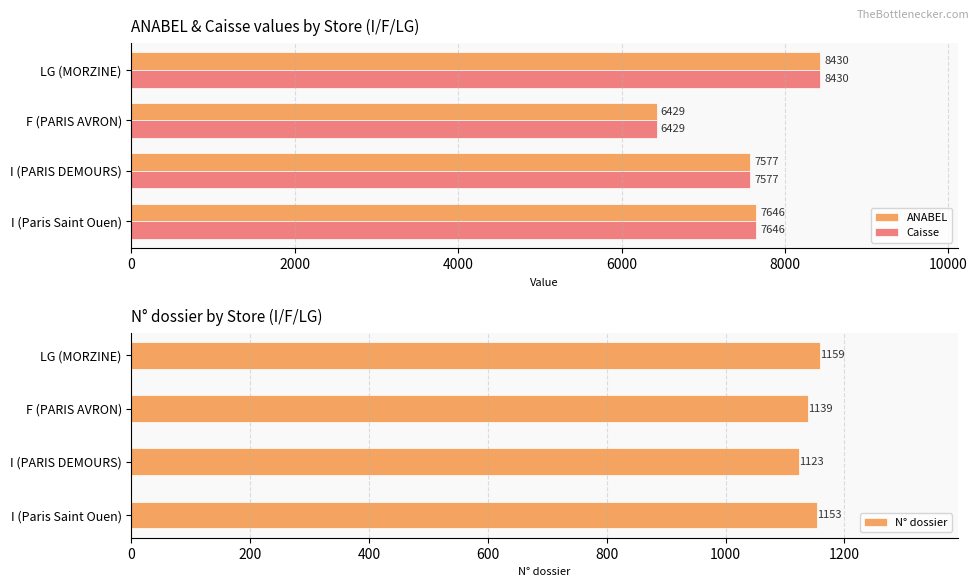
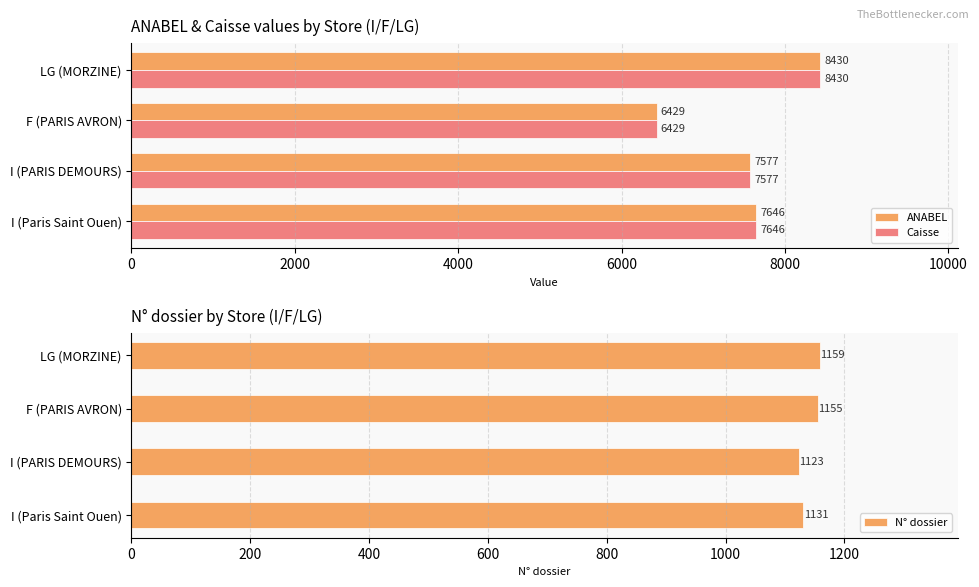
N° dossier by Store (I/F/LG), F (PARIS AVRON): 1139 -> 1155
N° dossier by Store (I/F/LG), I (Paris Saint Ouen): 1153 -> 1131
